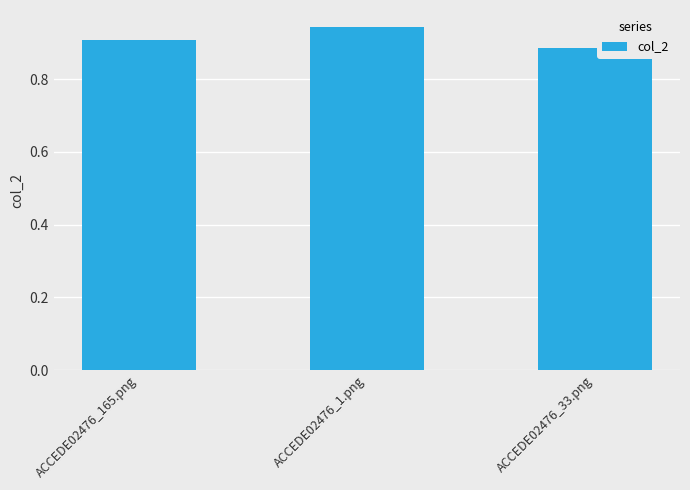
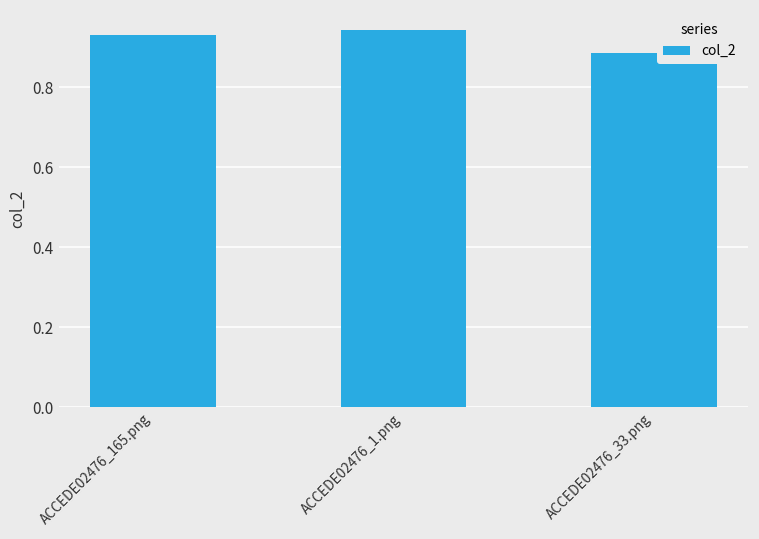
ACCEDE02476_165.png: 0.91 -> 0.93
